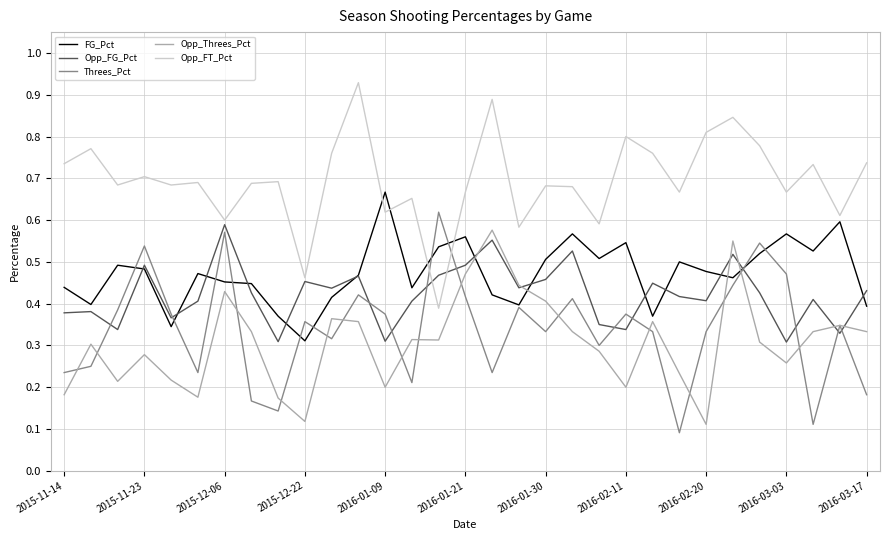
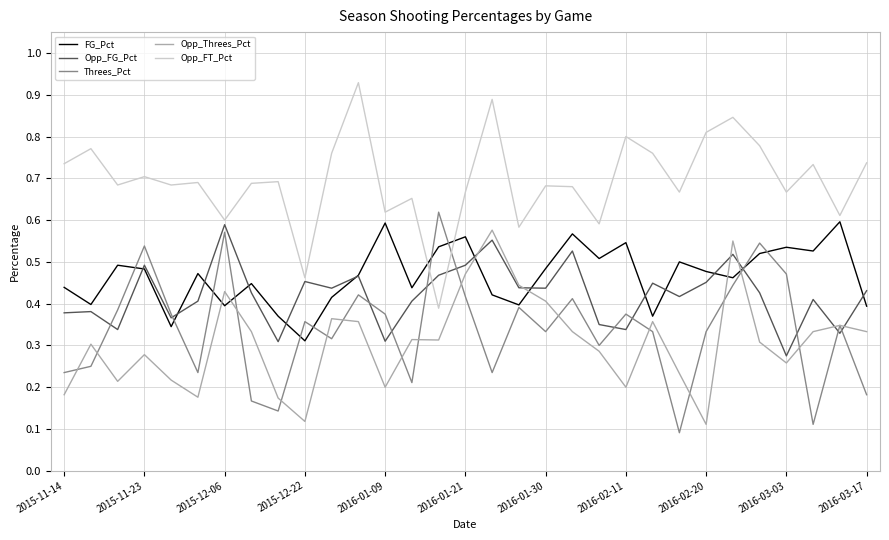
FG_Pct, 2015-12-06: 0.45 -> 0.40
FG_Pct, 2016-01-09: 0.67 -> 0.59
FG_Pct, 2016-01-30: 0.51 -> 0.48
Opp_FG_Pct, 2016-01-30: 0.46 -> 0.44
Opp_FG_Pct, 2016-02-20: 0.41 -> 0.45
FG_Pct, 2016-03-03: 0.57 -> 0.54
Opp_FG_Pct, 2016-03-03: 0.31 -> 0.28
